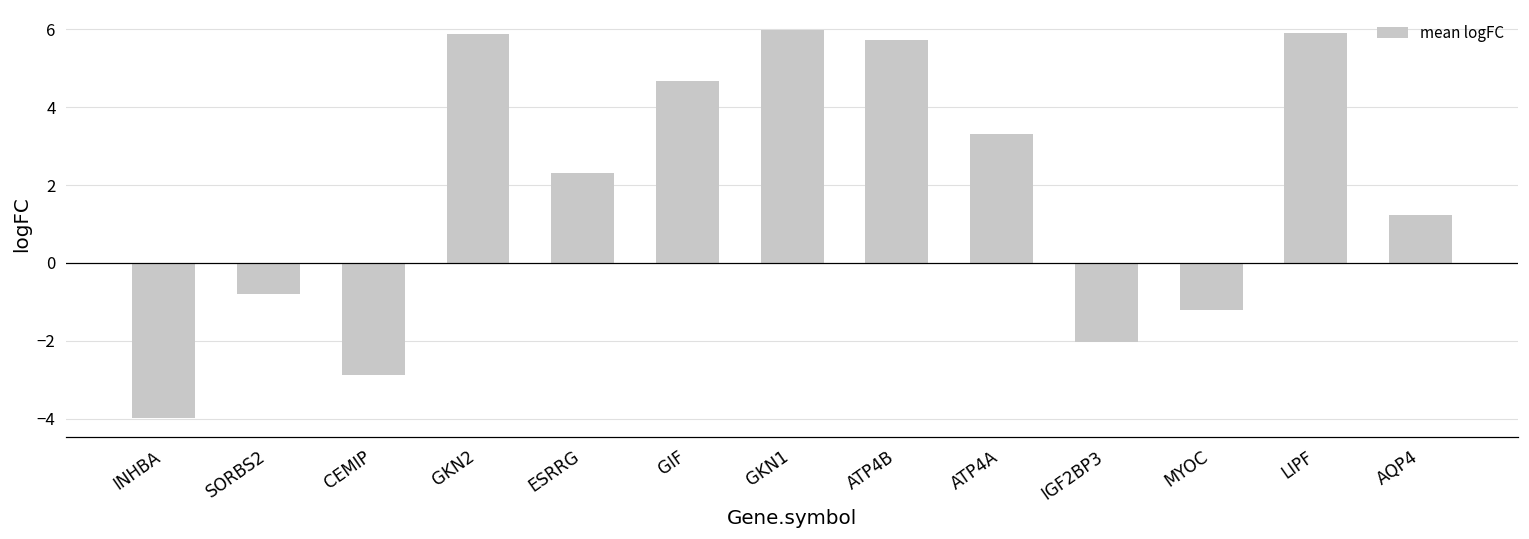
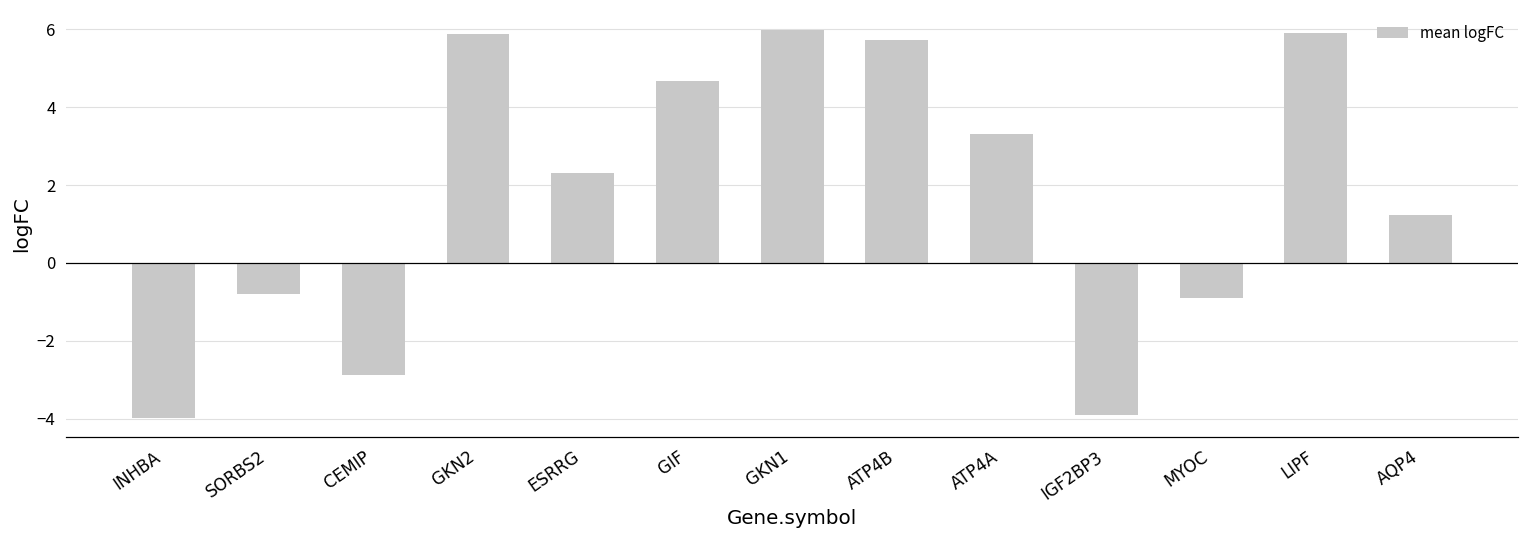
IGF2BP3: -2.0 -> -3.9
MYOC: -1.2 -> -0.9
